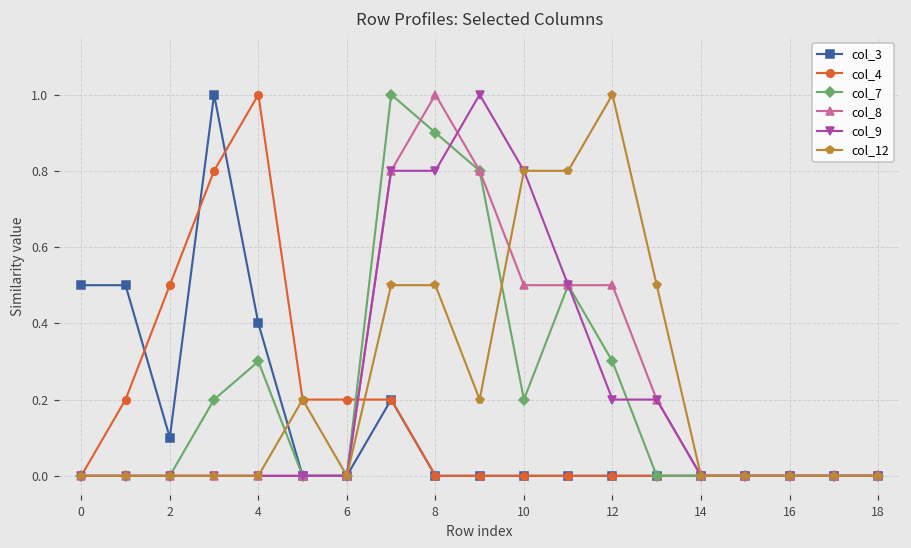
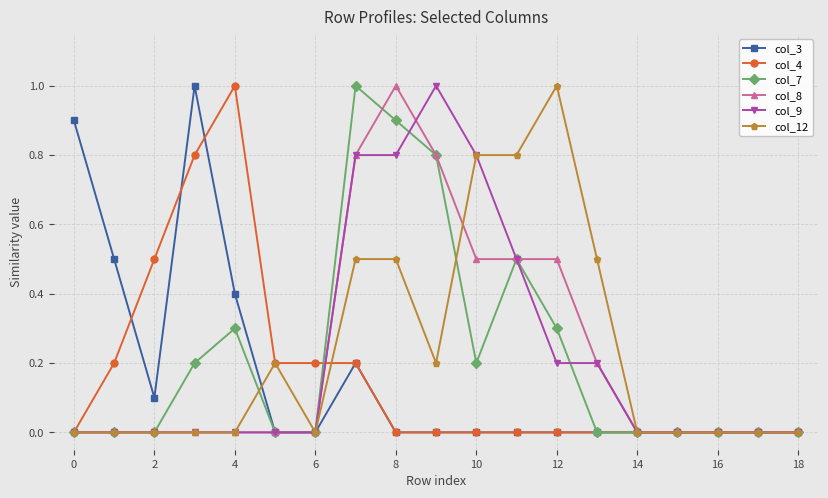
col_3, 0: 0.5 -> 0.9
